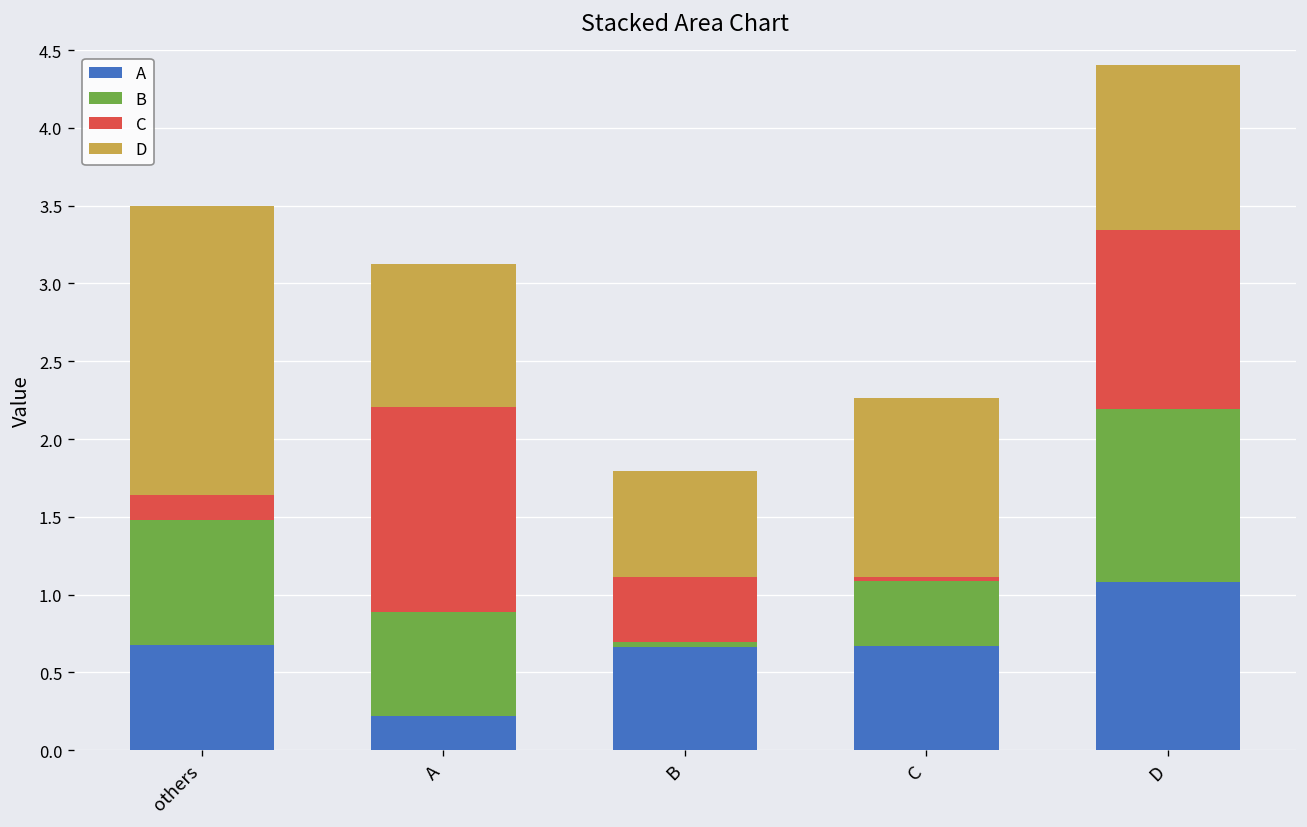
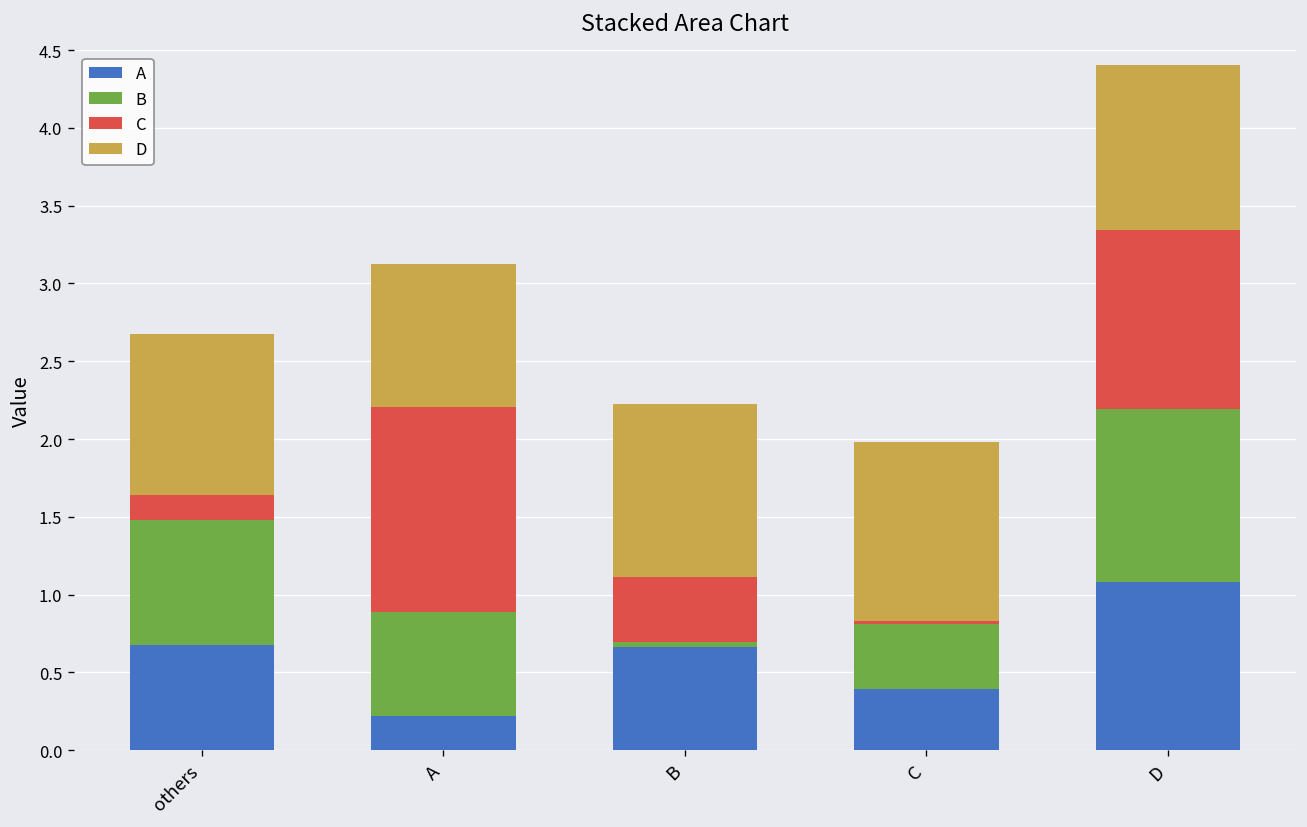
D, others: 1.86 -> 1.04
D, B: 0.68 -> 1.11
A, C: 0.67 -> 0.39
